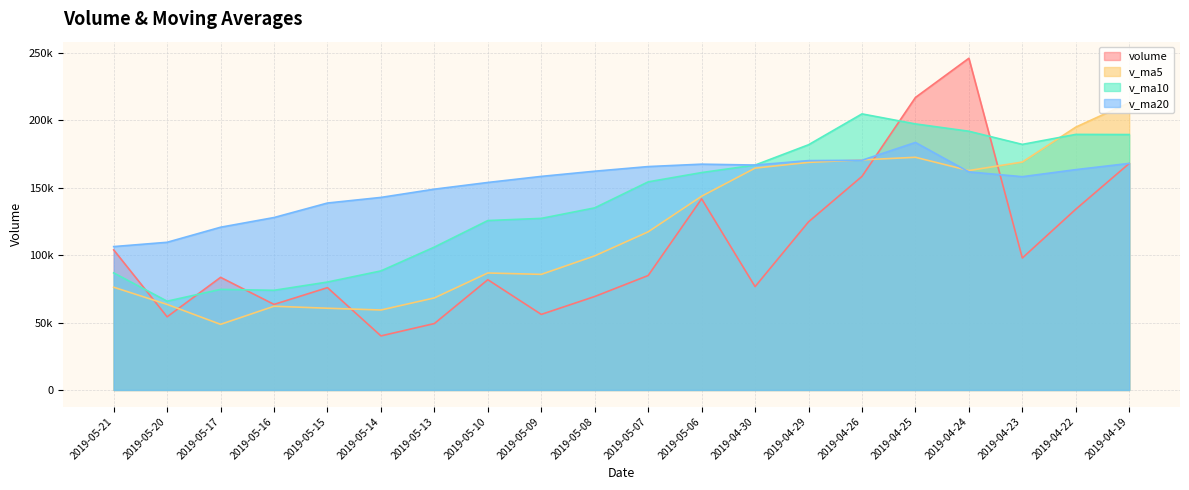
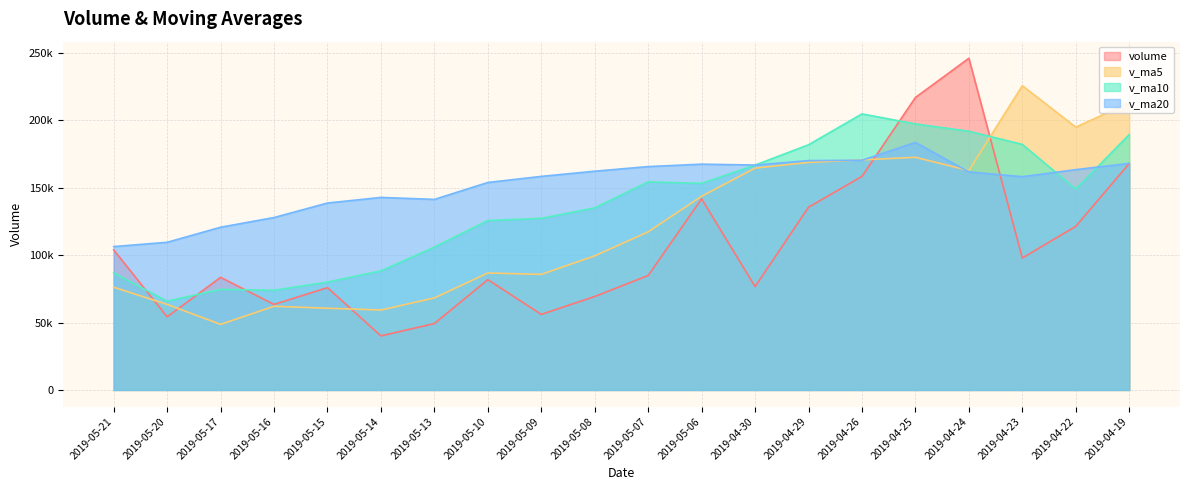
v_ma20, 2019-05-13: 149000 -> 141000
v_ma10, 2019-05-06: 161000 -> 153000
volume, 2019-04-29: 125000 -> 136000
v_ma5, 2019-04-23: 169000 -> 226000
volume, 2019-04-22: 134000 -> 121000
v_ma10, 2019-04-22: 190000 -> 149000
